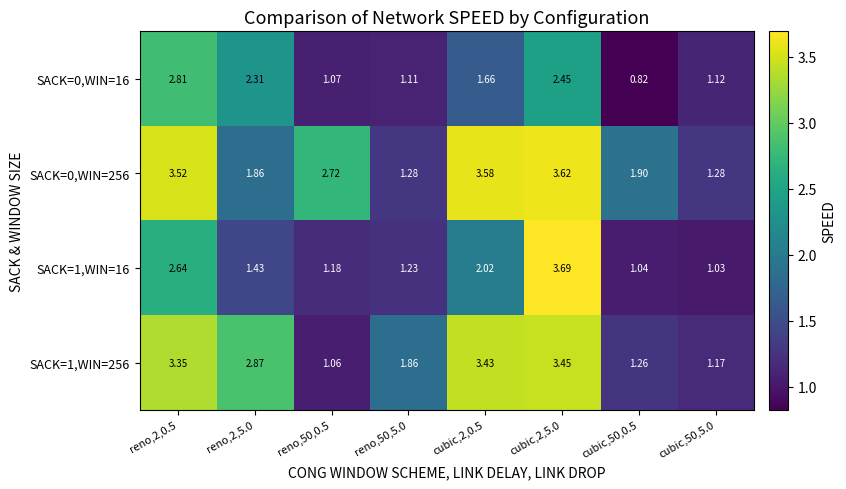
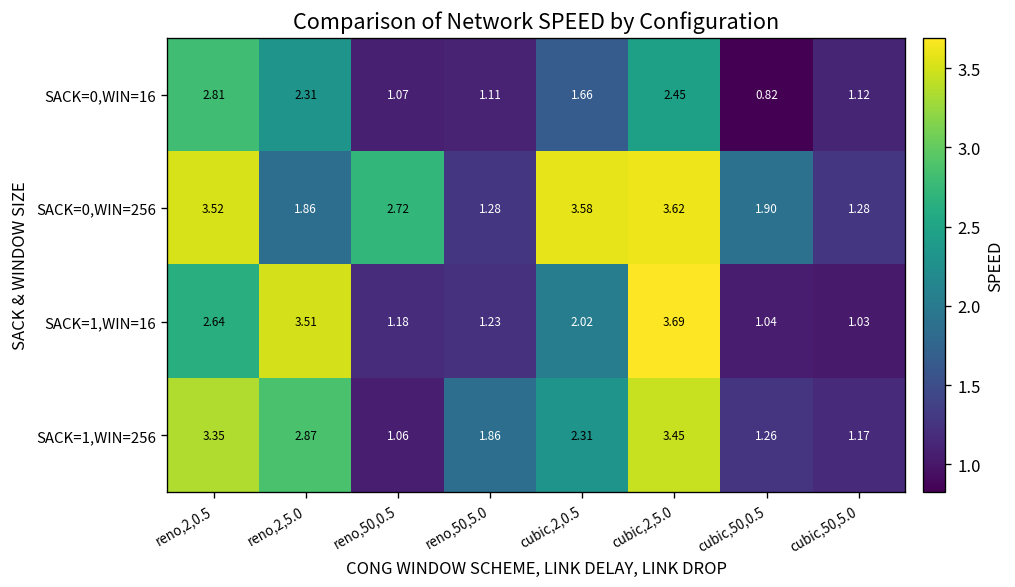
SACK=1,WIN=16, reno,2,5.0: 1.43 -> 3.51
SACK=1,WIN=256, cubic,2,0.5: 3.43 -> 2.31
